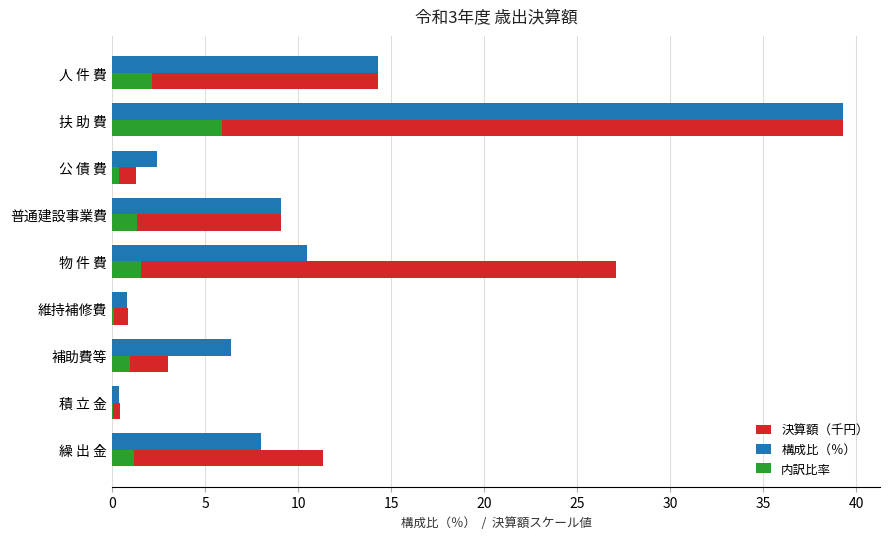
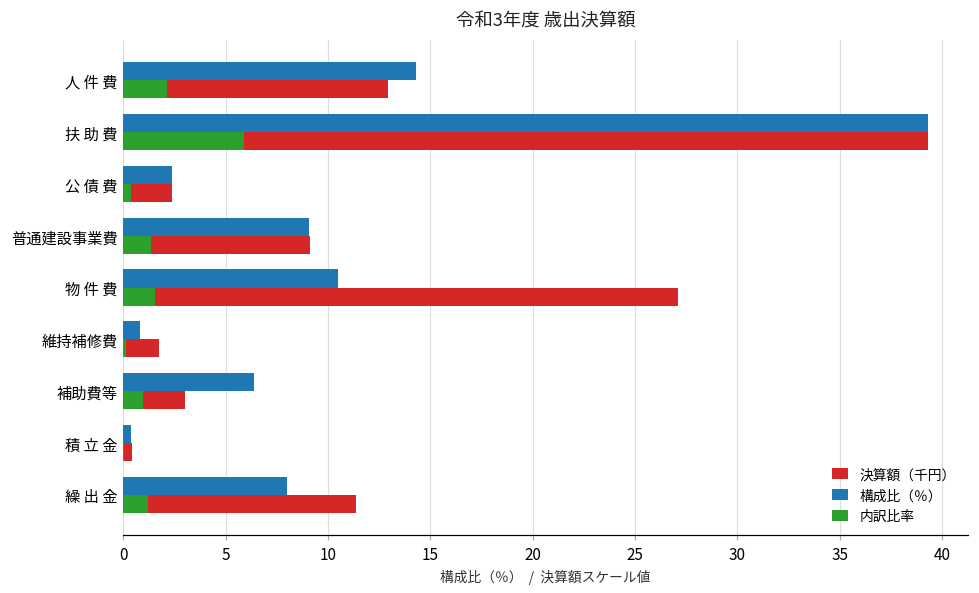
決算額（千円）, 人 件 費: 14.3 -> 13.0
決算額（千円）, 公 債 費: 1.3 -> 2.4
決算額（千円）, 維持補修費: 0.8 -> 1.7
